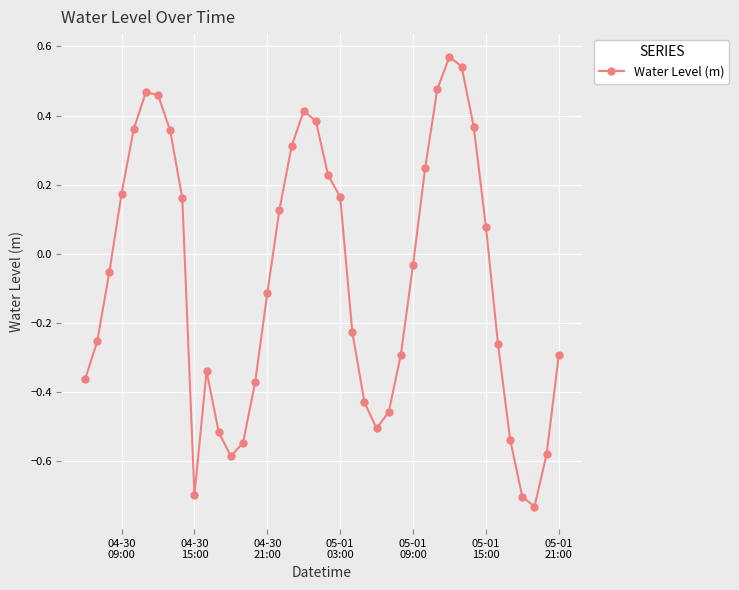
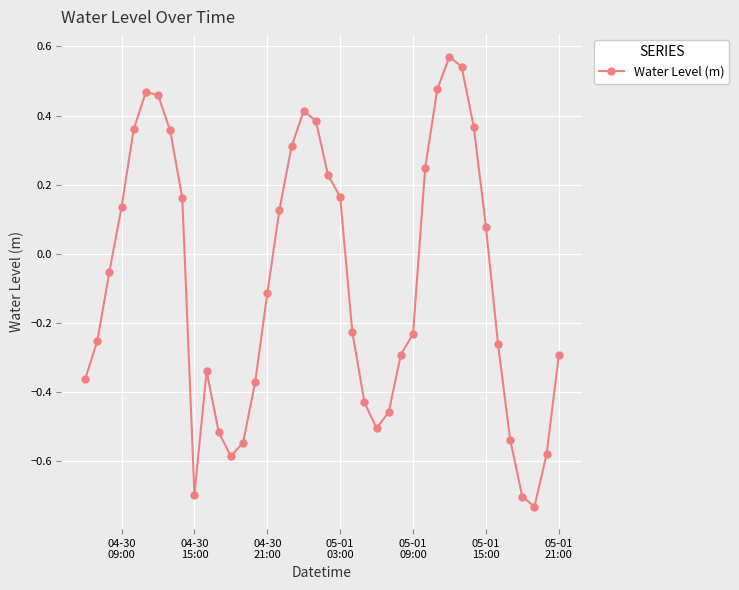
04-30 09:00: 0.17 -> 0.14
05-01 09:00: -0.03 -> -0.23
